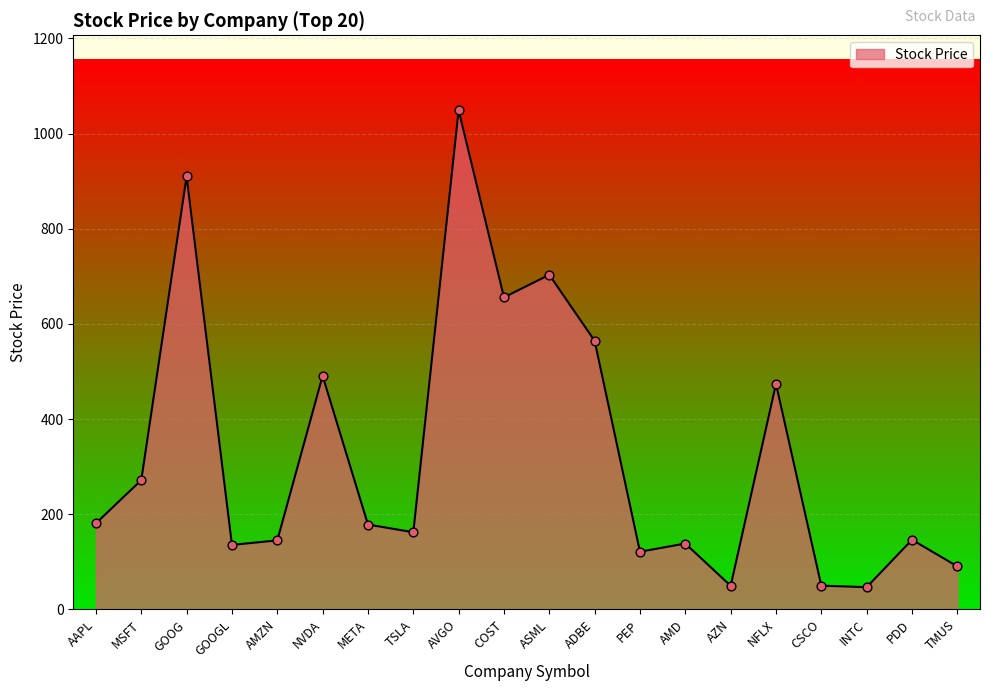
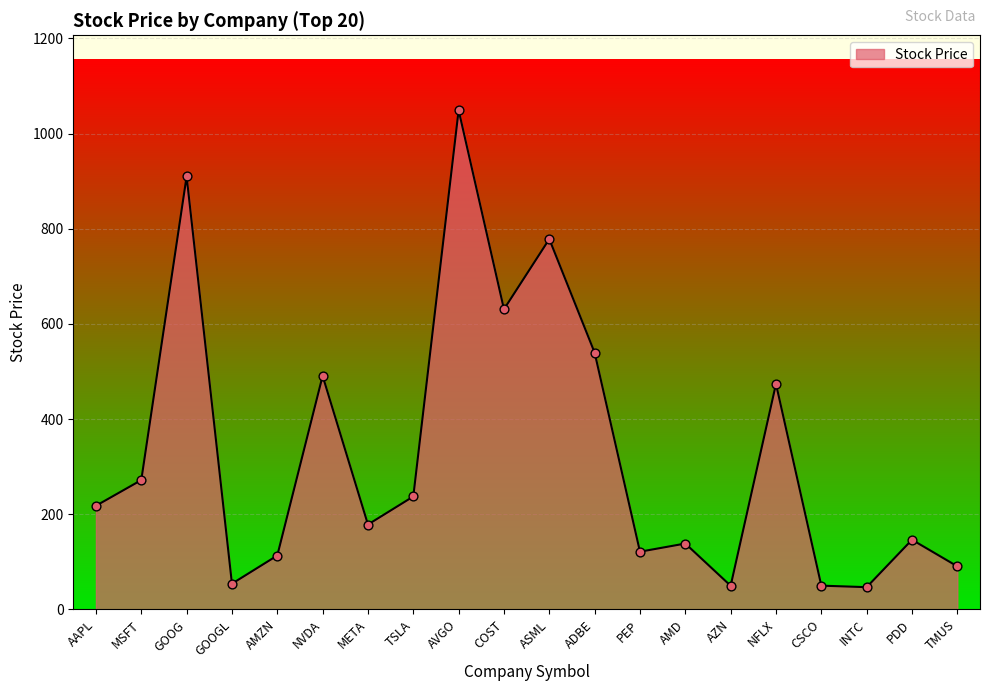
AAPL: 180 -> 220
GOOGL: 140 -> 50
AMZN: 150 -> 110
TSLA: 160 -> 240
COST: 660 -> 630
ASML: 700 -> 780
ADBE: 560 -> 540
